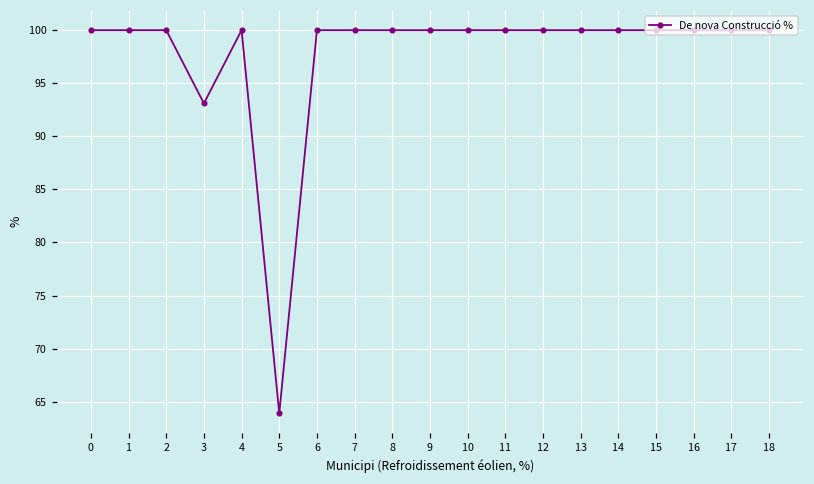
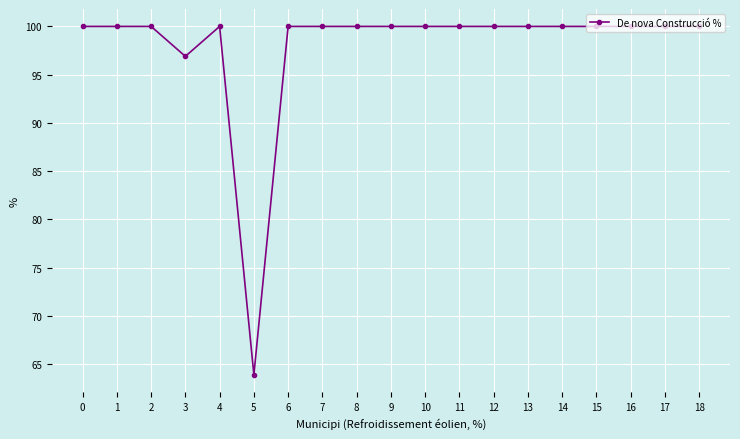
3: 93 -> 97
